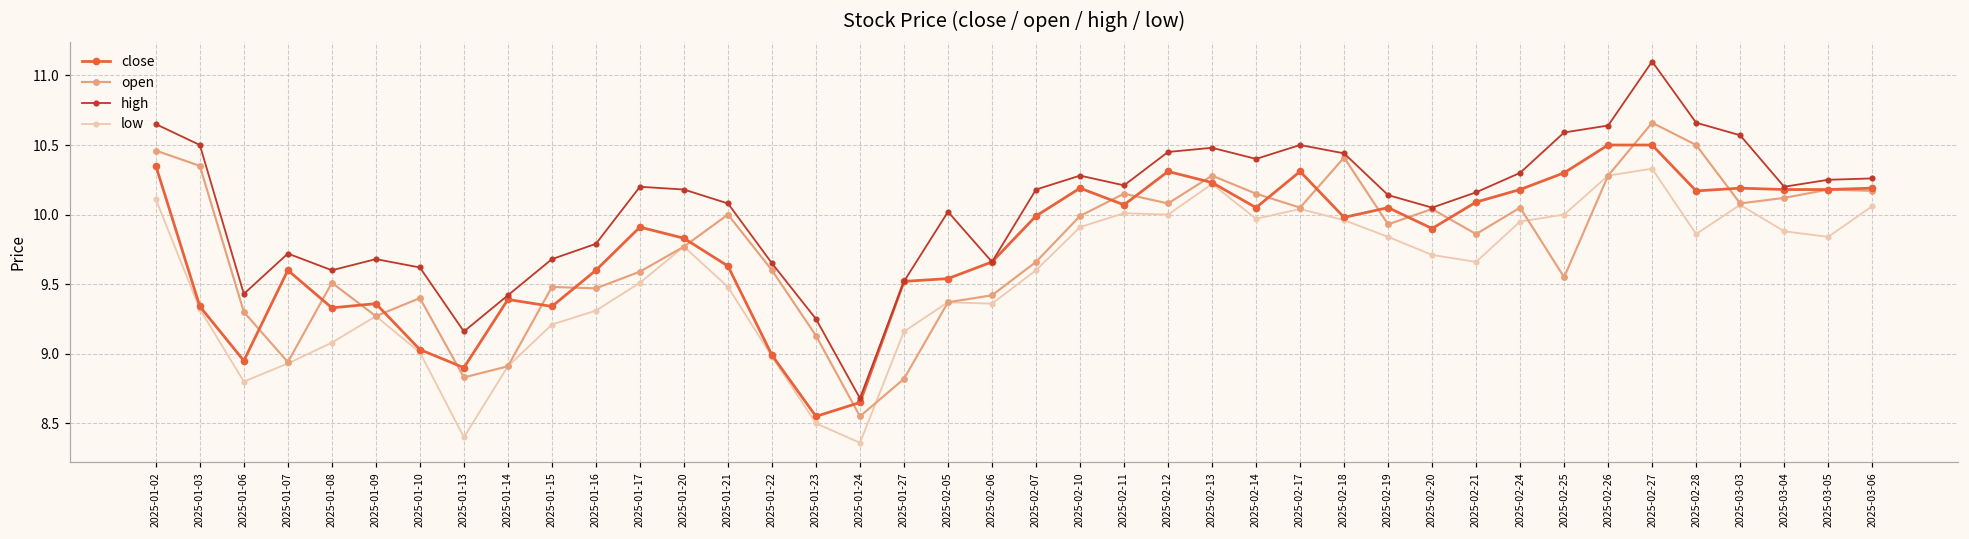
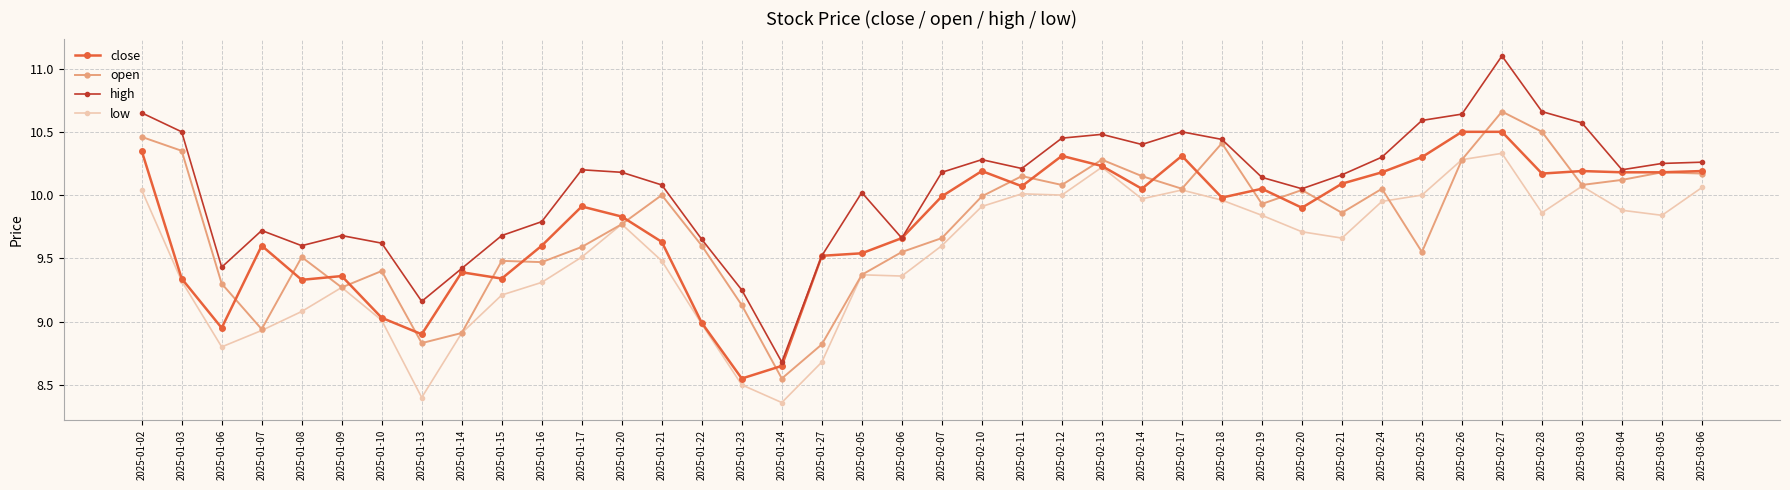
low, 2025-01-02: 10.11 -> 10.04
low, 2025-01-27: 9.16 -> 8.68
open, 2025-02-06: 9.42 -> 9.55
